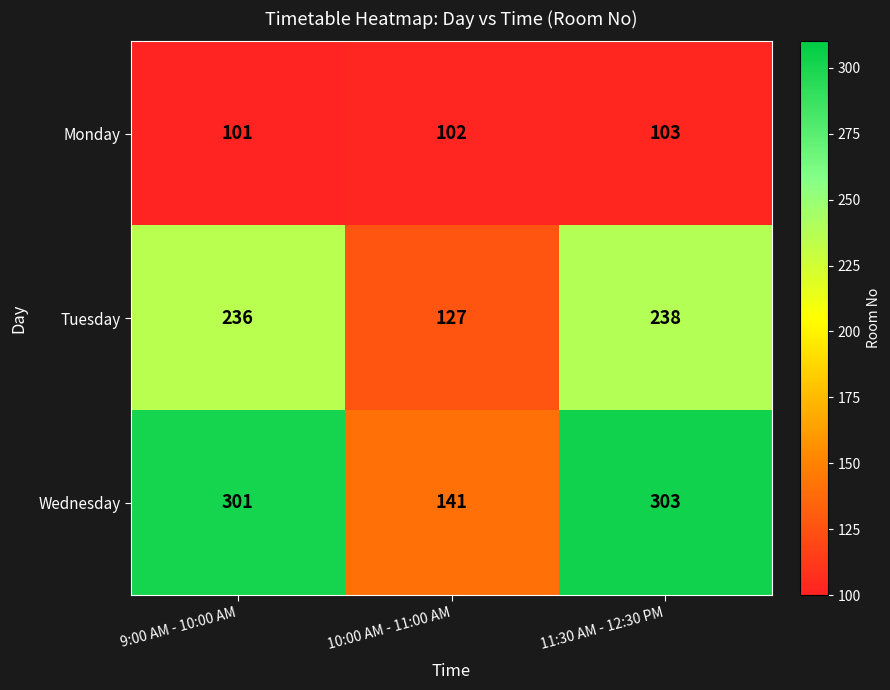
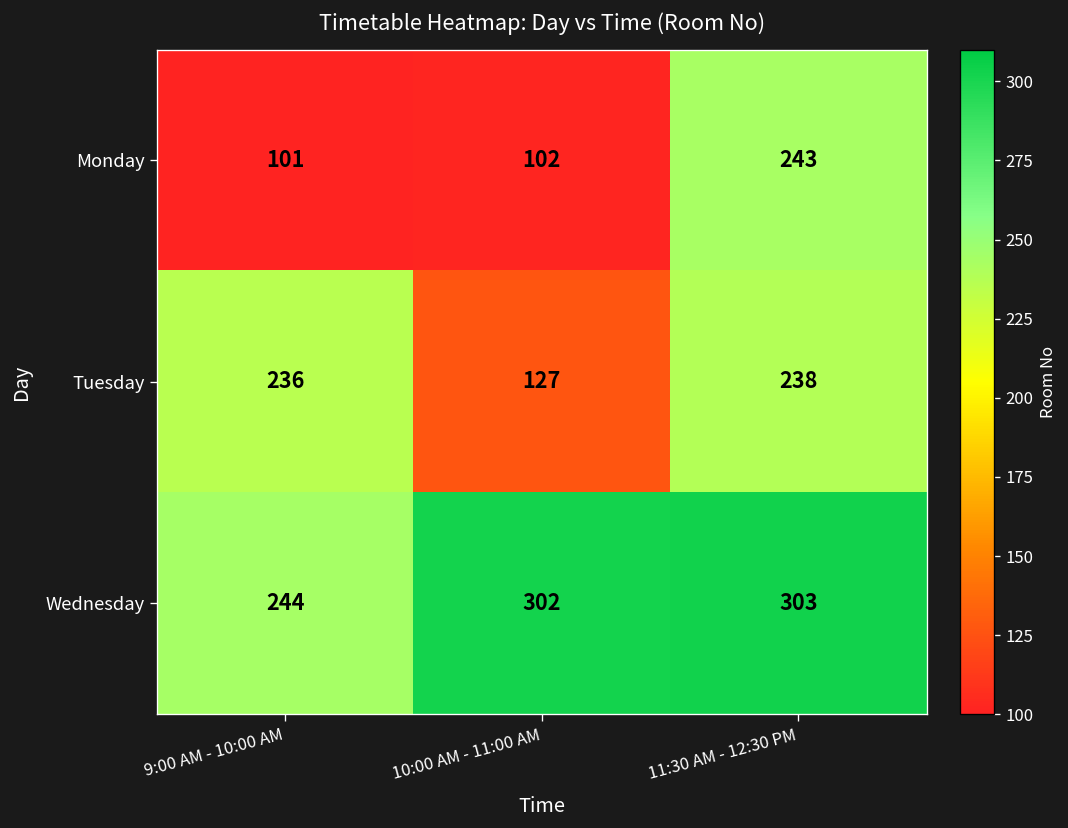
Monday, 11:30 AM - 12:30 PM: 103 -> 243
Wednesday, 9:00 AM - 10:00 AM: 301 -> 244
Wednesday, 10:00 AM - 11:00 AM: 141 -> 302
